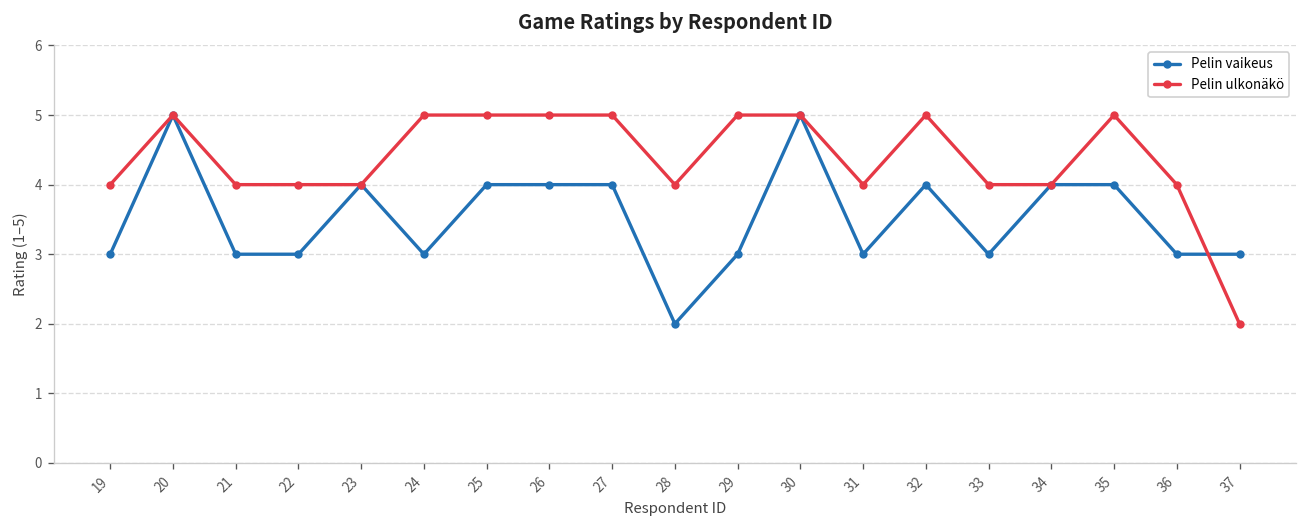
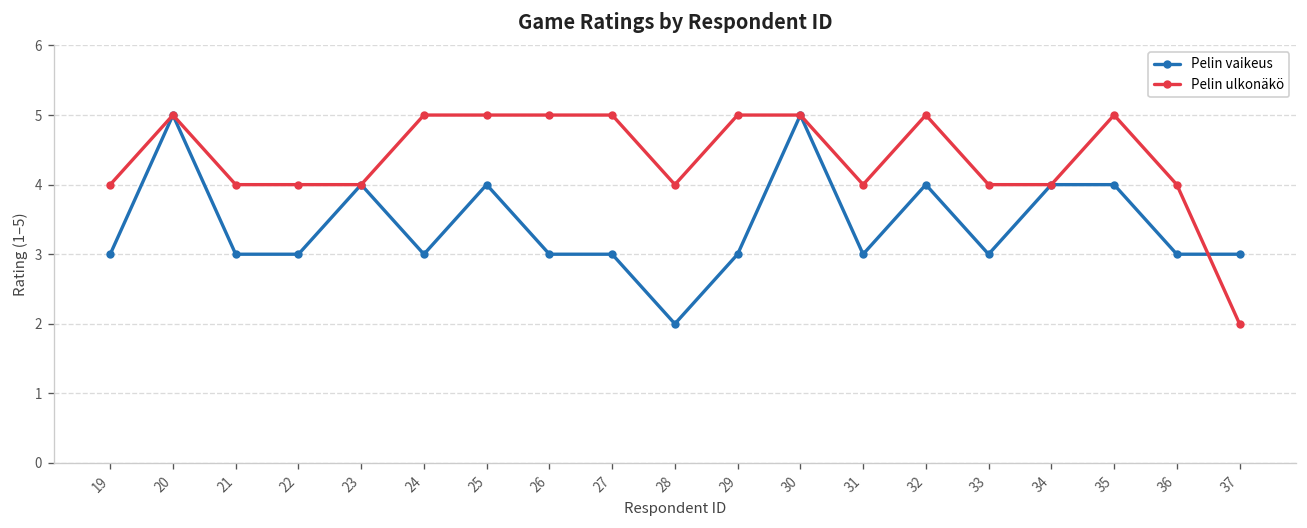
Pelin vaikeus, 26: 4 -> 3
Pelin vaikeus, 27: 4 -> 3
